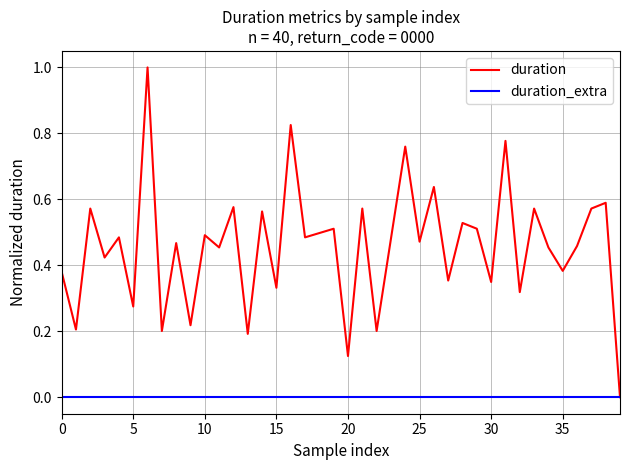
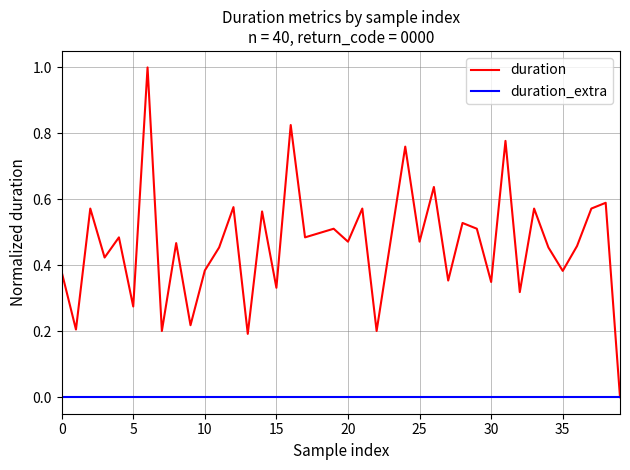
duration, 10: 0.49 -> 0.38
duration, 20: 0.12 -> 0.47
